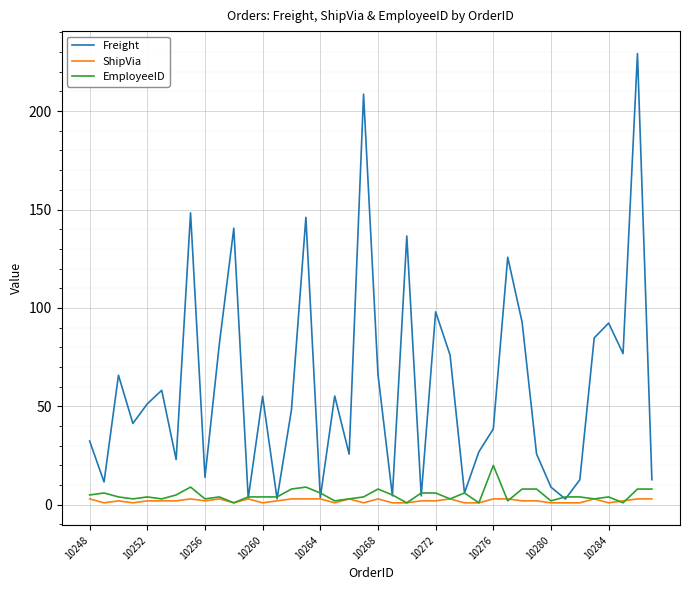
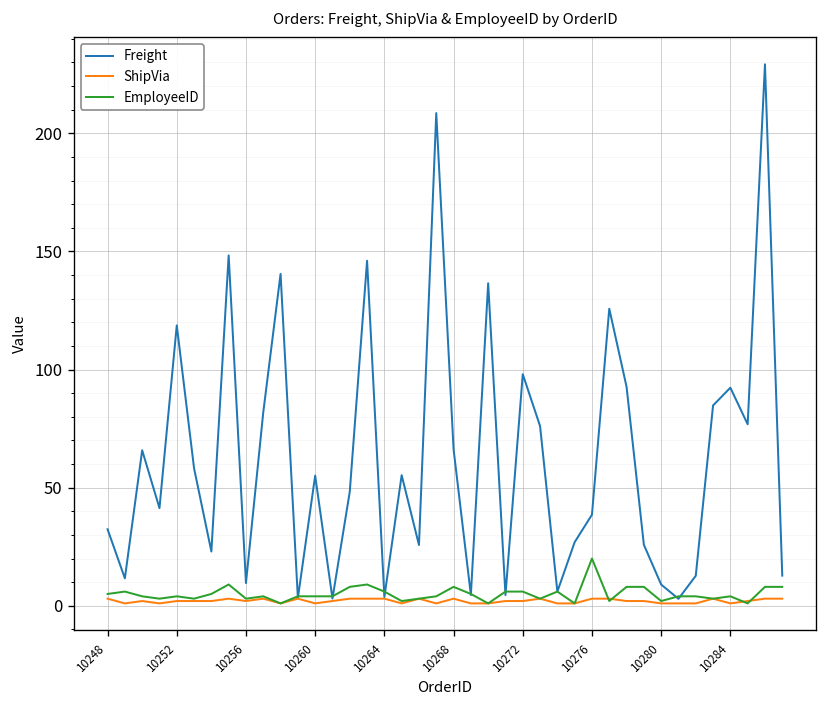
Freight, 10252: 51 -> 119
Freight, 10256: 14 -> 10
